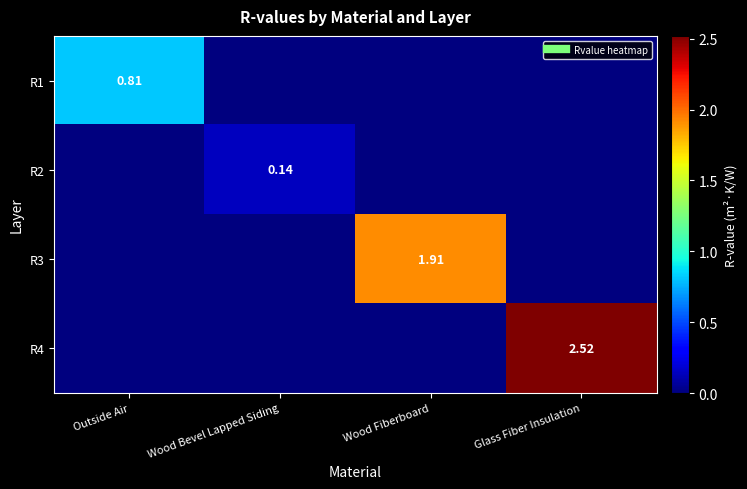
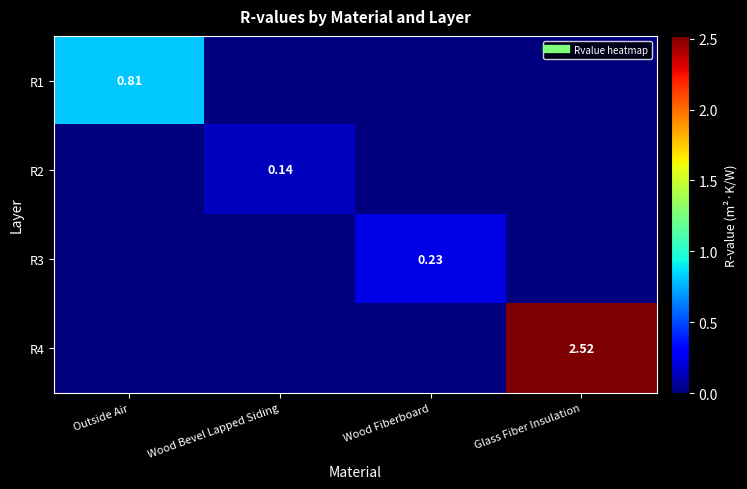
R3, Wood Fiberboard: 1.91 -> 0.23
